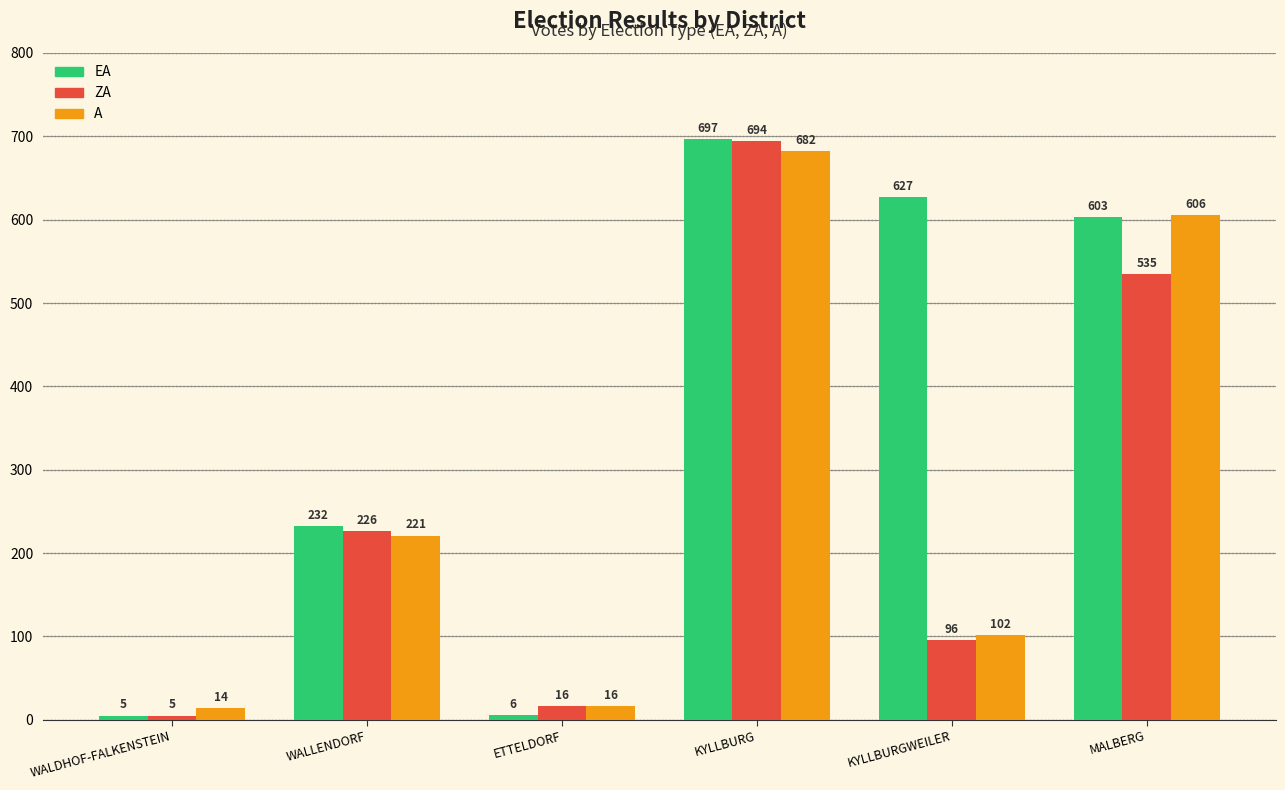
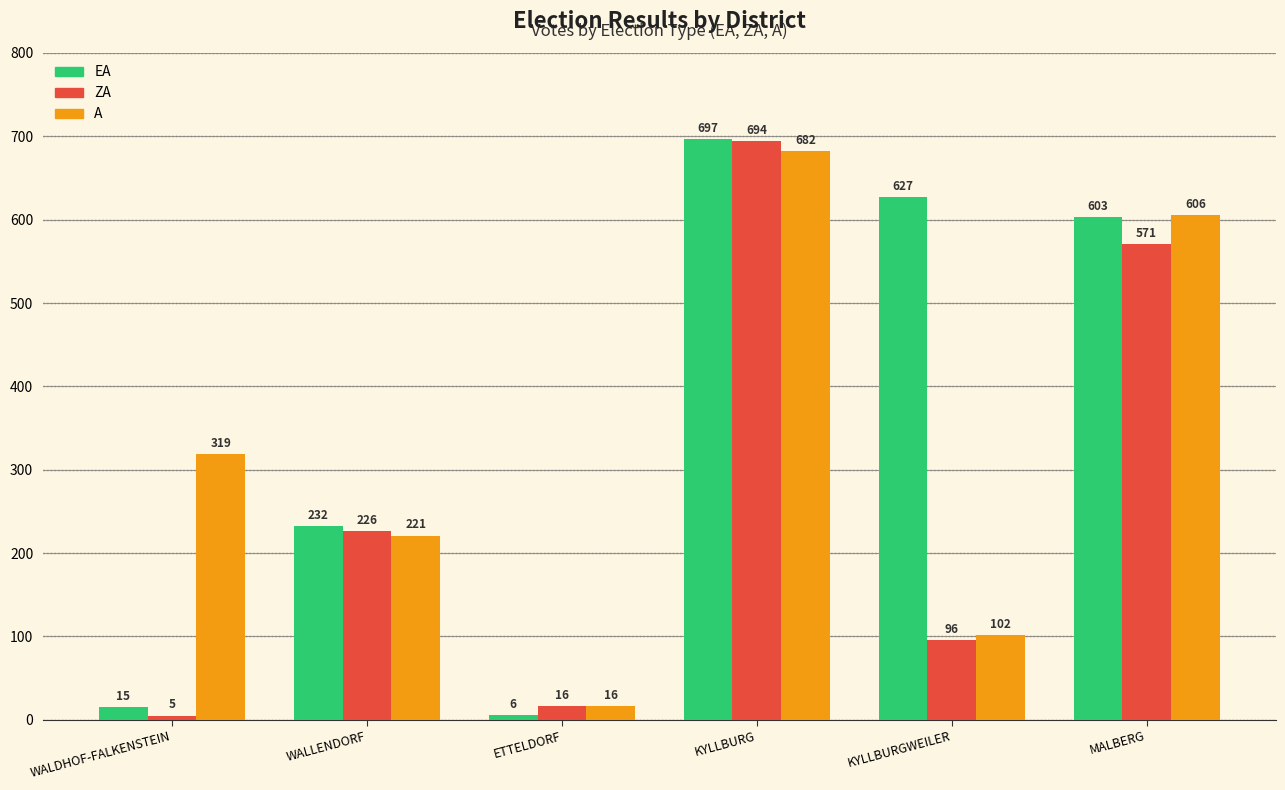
EA, WALDHOF-FALKENSTEIN: 5 -> 15
A, WALDHOF-FALKENSTEIN: 14 -> 319
ZA, MALBERG: 535 -> 571
